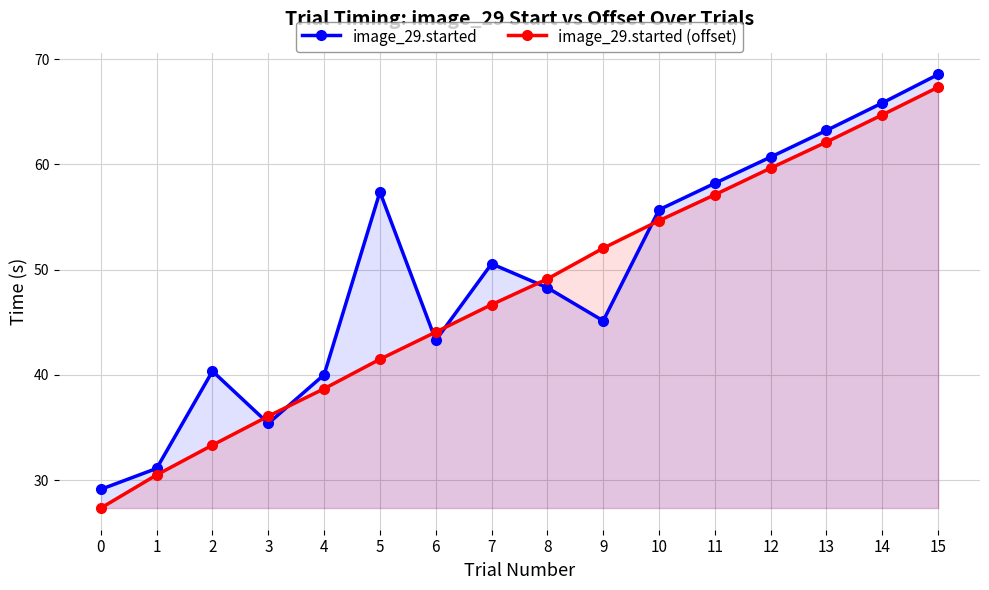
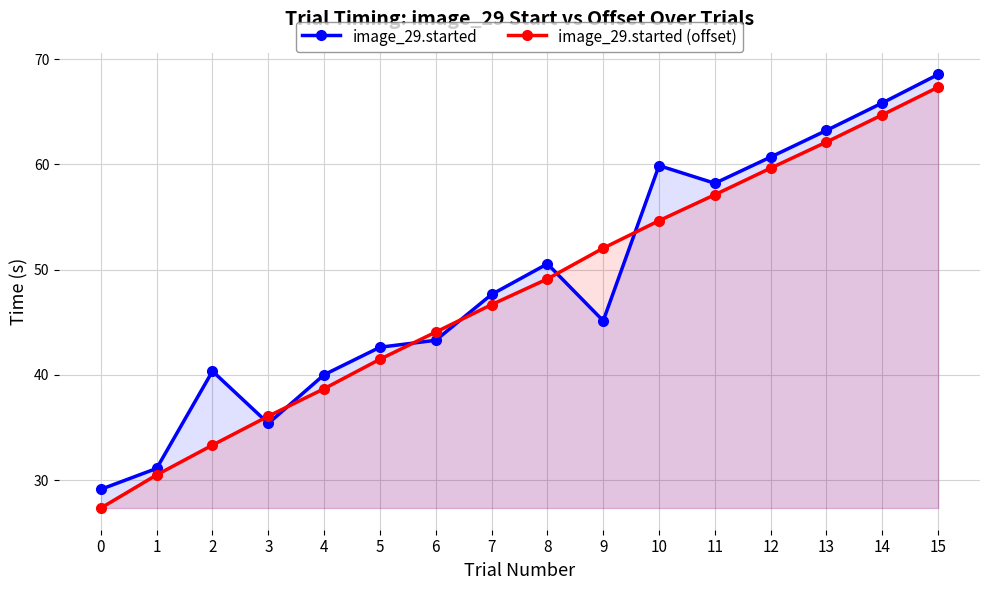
image_29.started, 5: 57.4 -> 42.6
image_29.started, 7: 50.6 -> 47.6
image_29.started, 8: 48.3 -> 50.5
image_29.started, 10: 55.7 -> 59.9
